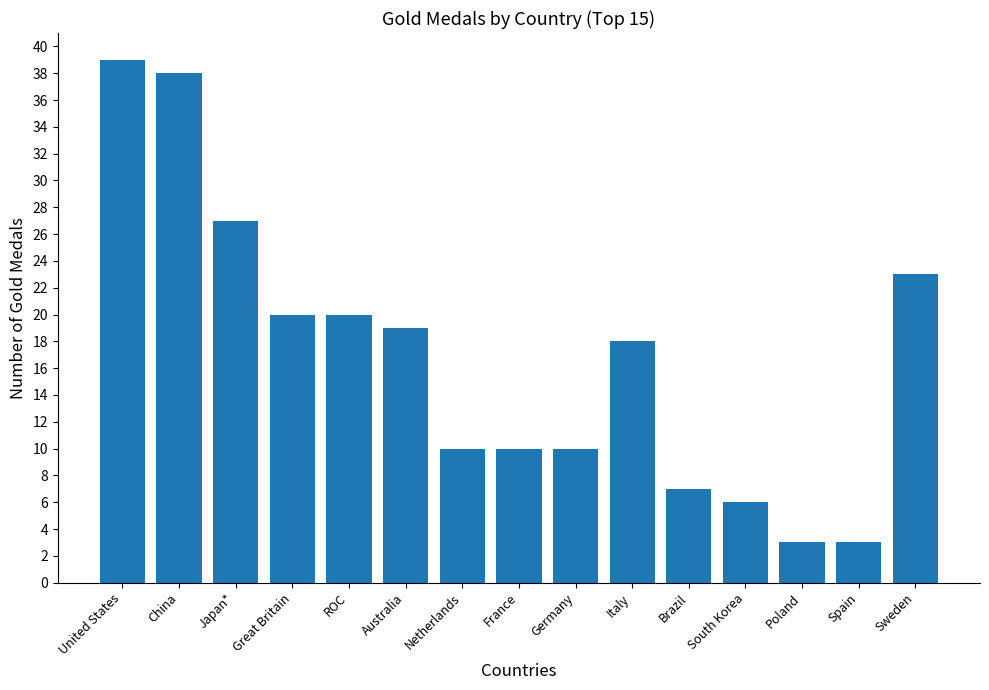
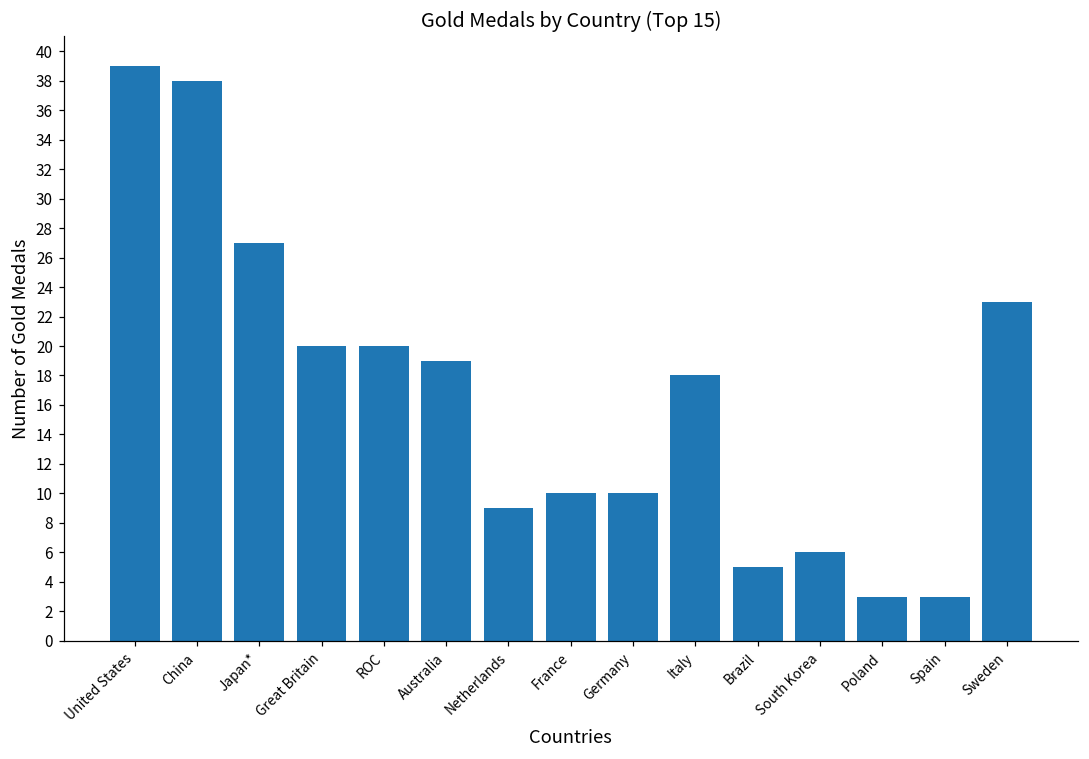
Netherlands: 10 -> 9
Brazil: 7 -> 5
